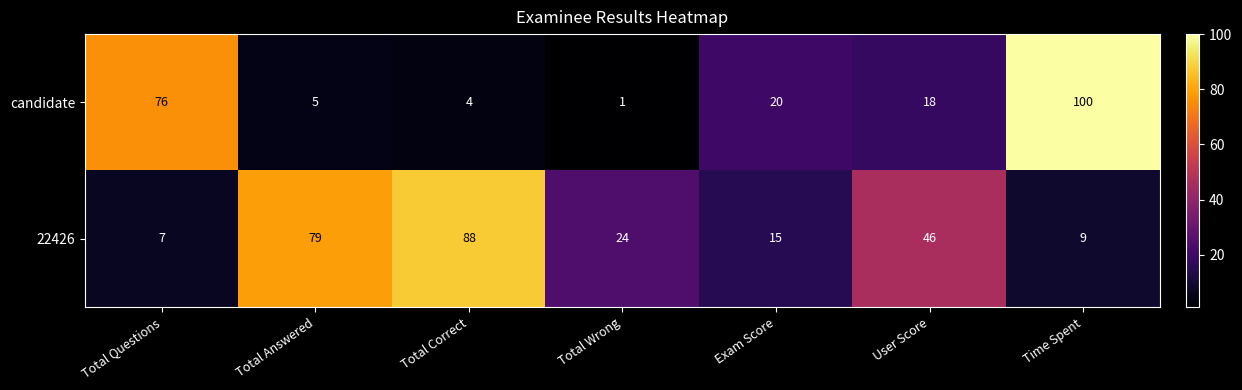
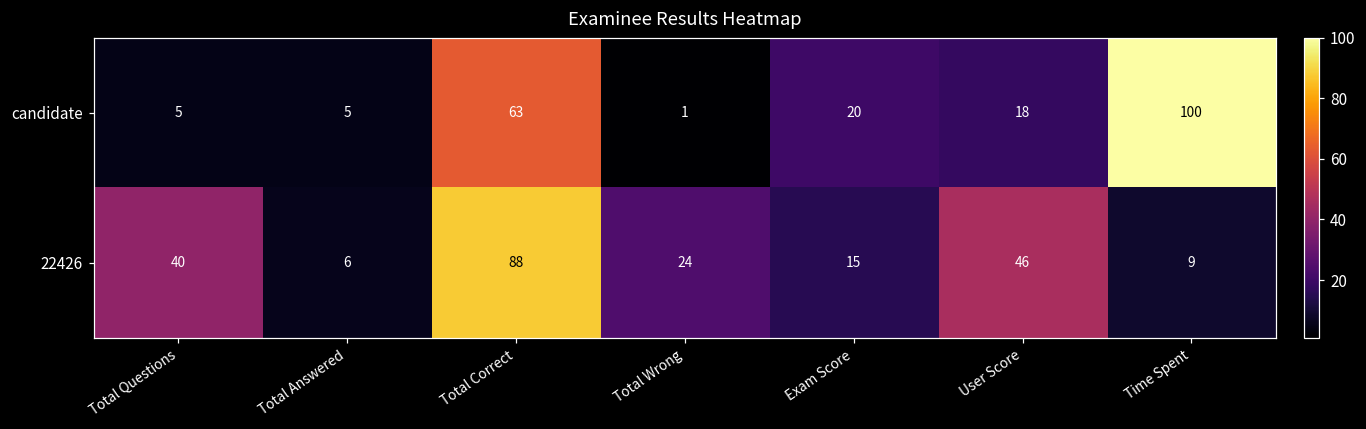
candidate, Total Questions: 76 -> 5
candidate, Total Correct: 4 -> 63
22426, Total Questions: 7 -> 40
22426, Total Answered: 79 -> 6
